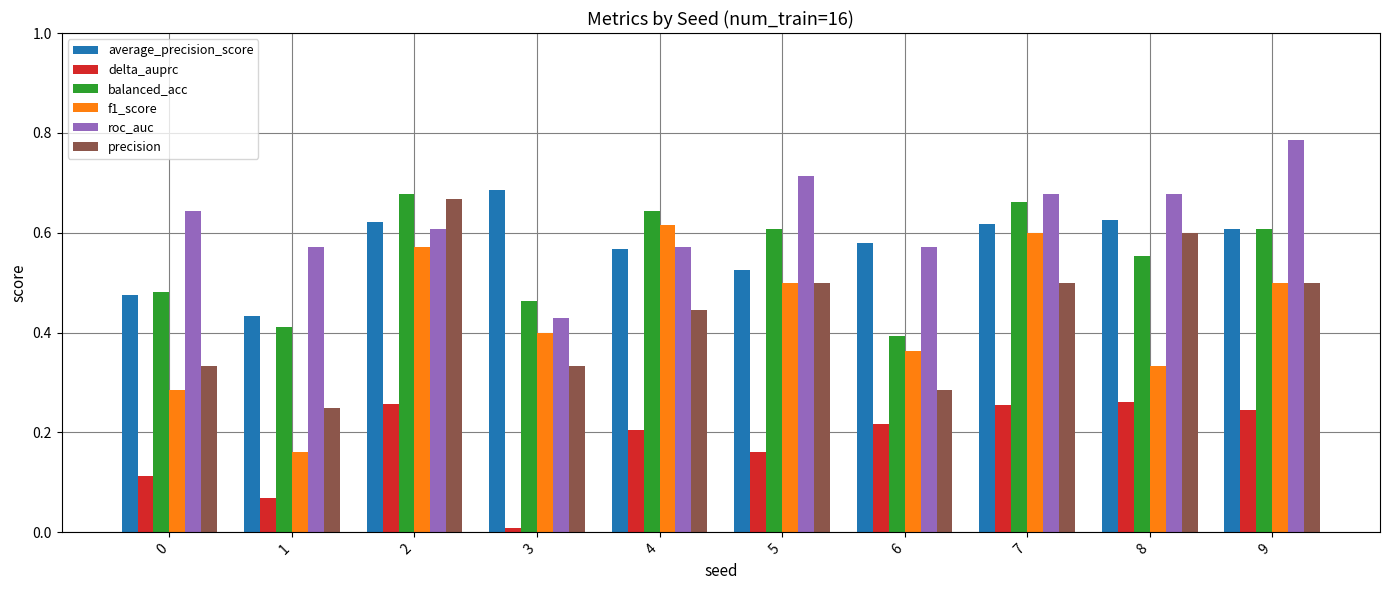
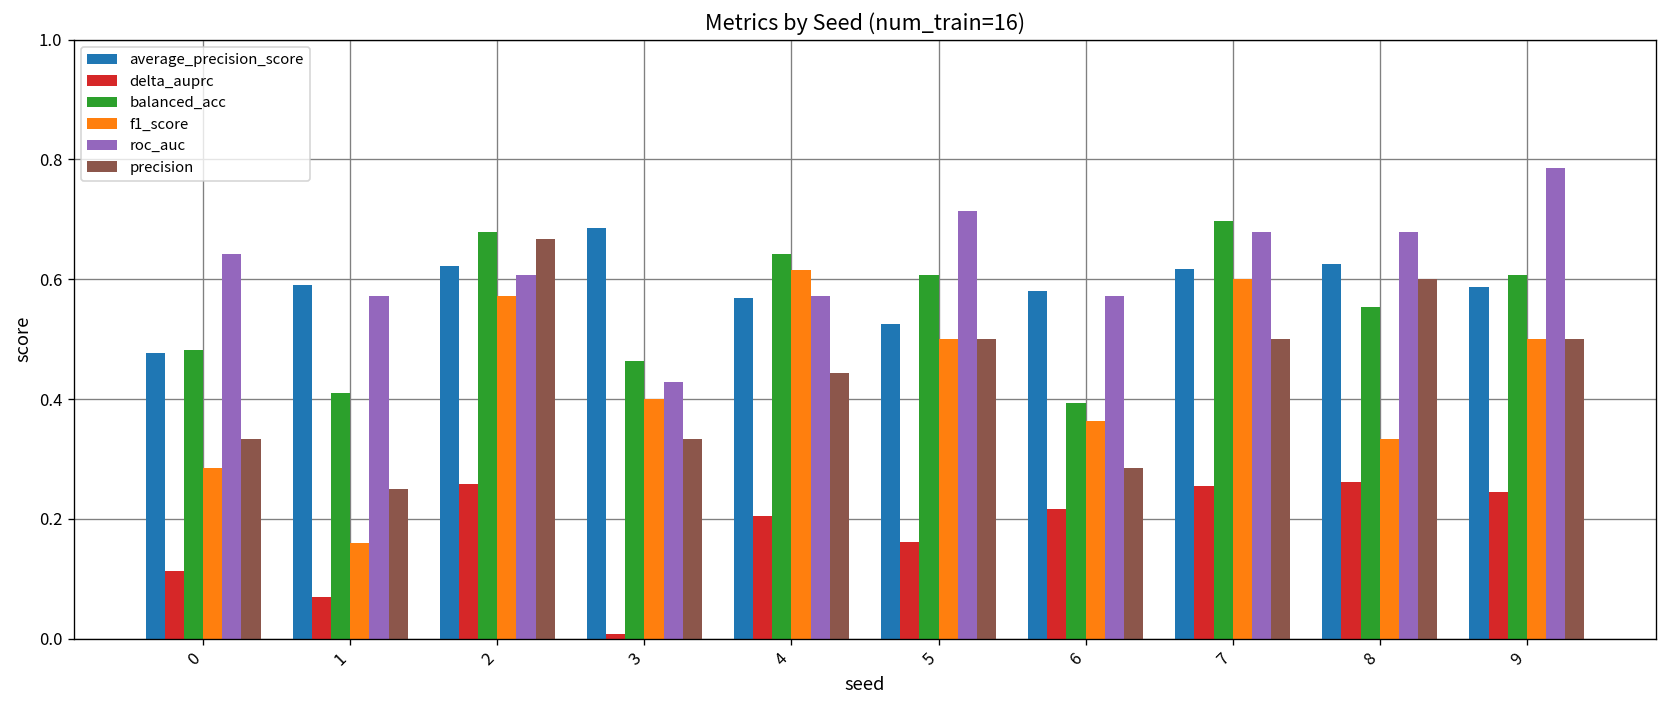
average_precision_score, 1: 0.43 -> 0.59
balanced_acc, 7: 0.66 -> 0.70
average_precision_score, 9: 0.61 -> 0.59
